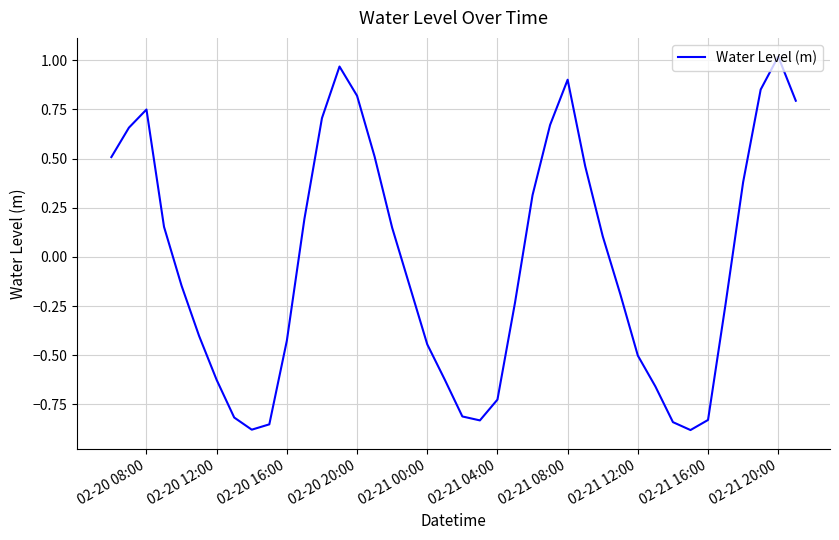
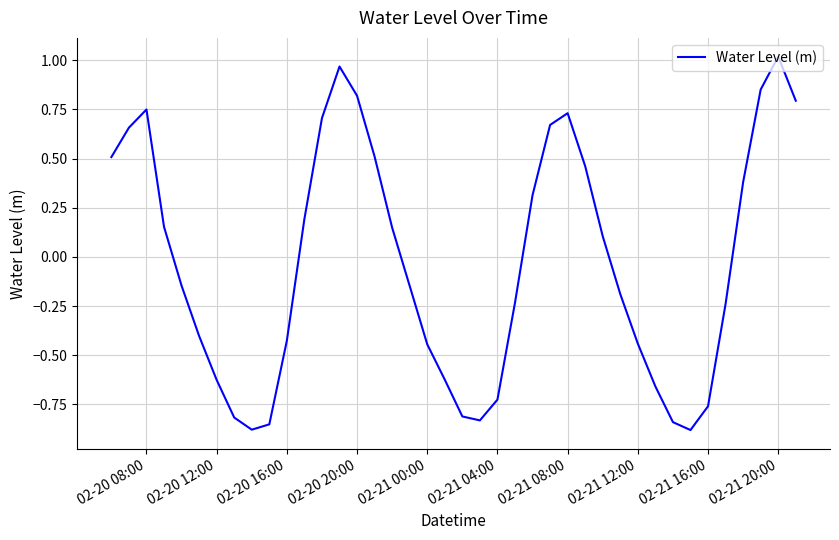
02-21 08:00: 0.90 -> 0.73
02-21 12:00: -0.50 -> -0.44
02-21 16:00: -0.83 -> -0.76
